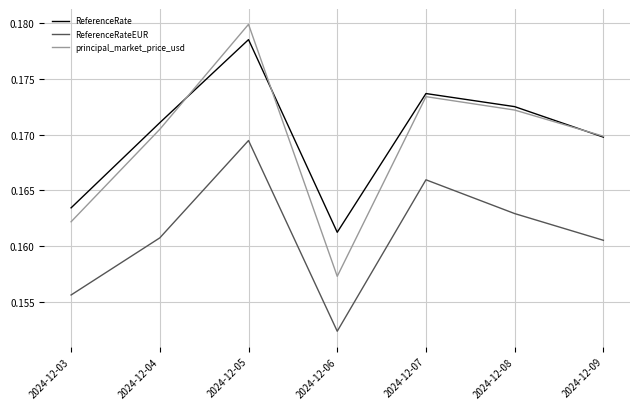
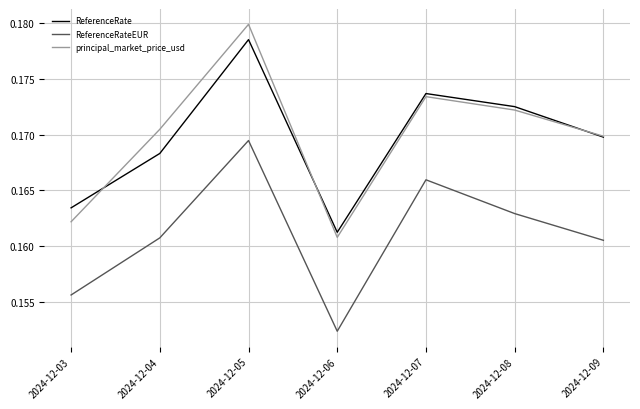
ReferenceRate, 2024-12-04: 0.1711 -> 0.1683
principal_market_price_usd, 2024-12-06: 0.1573 -> 0.1608
